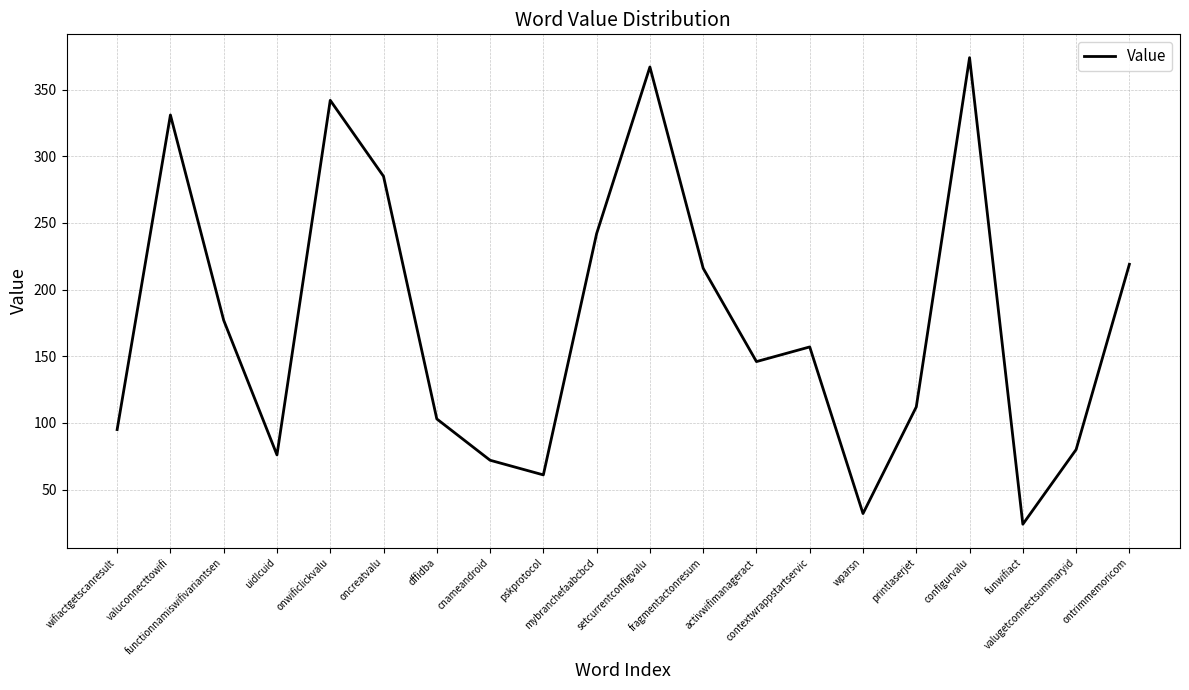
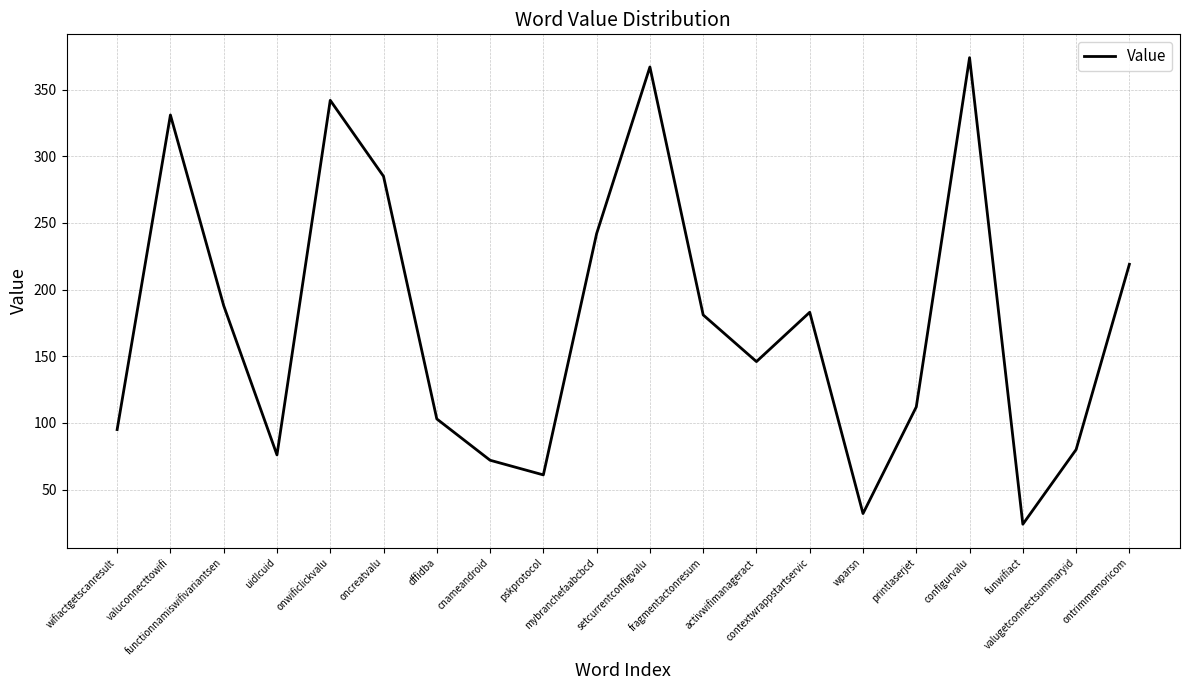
functionnamiswifivariantsen: 177 -> 188
fragmentactonresum: 216 -> 181
contextwrappstartservic: 157 -> 183
